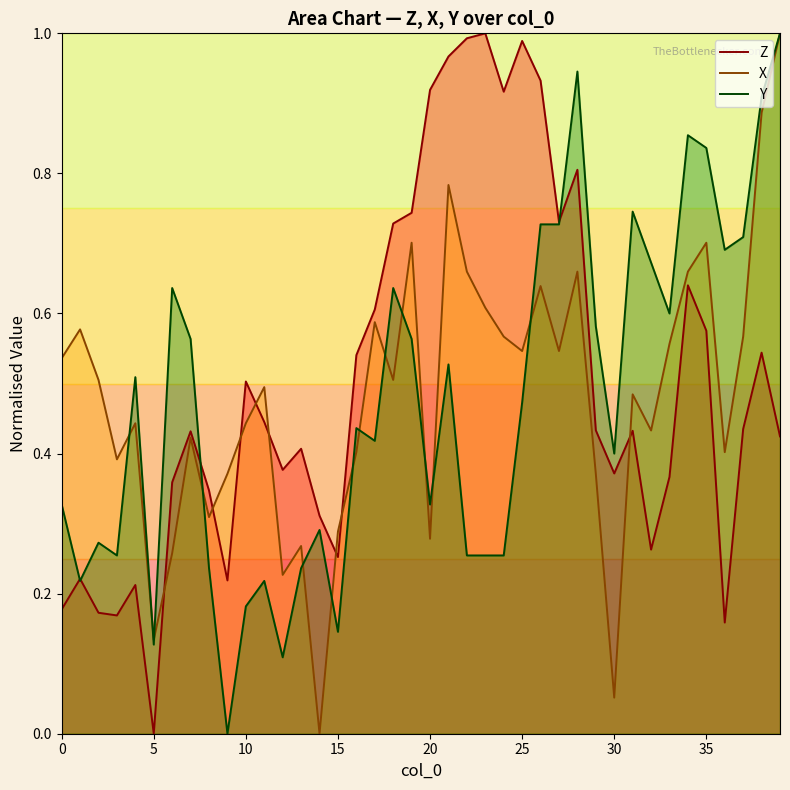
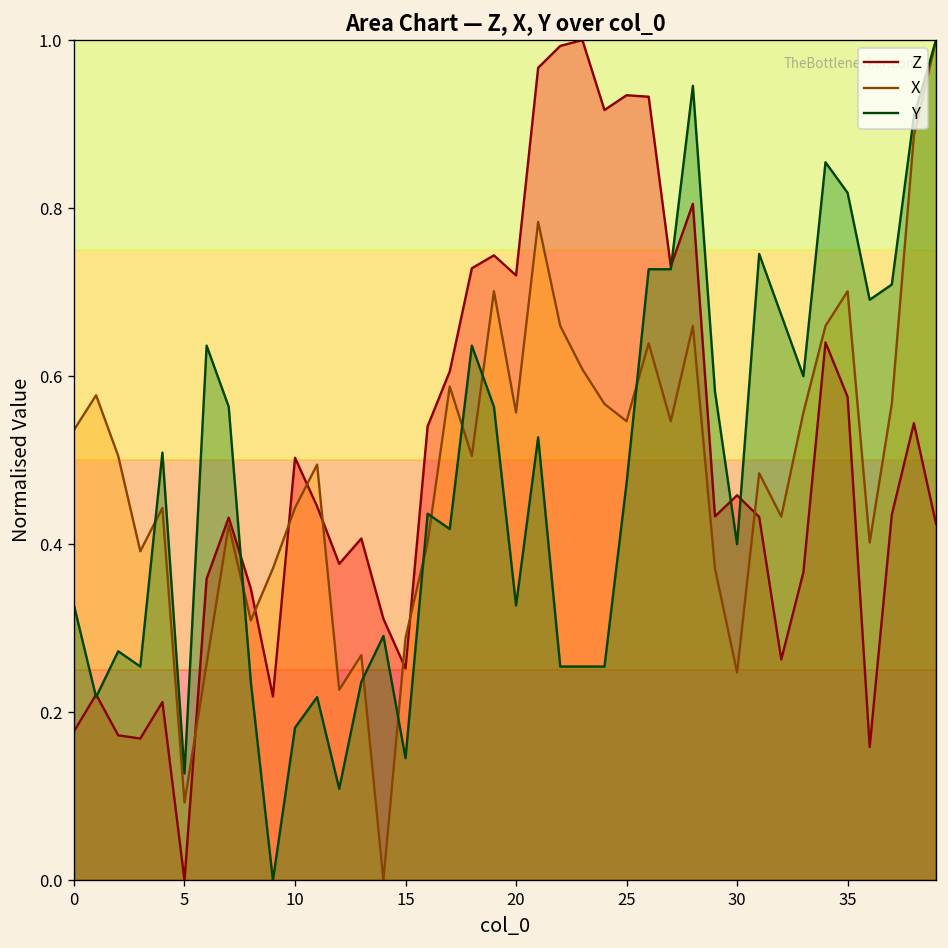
X, 5: 0.13 -> 0.09
Z, 20: 0.92 -> 0.72
X, 20: 0.28 -> 0.56
Z, 25: 0.99 -> 0.93
Z, 30: 0.37 -> 0.46
X, 30: 0.05 -> 0.25
Y, 35: 0.84 -> 0.82
